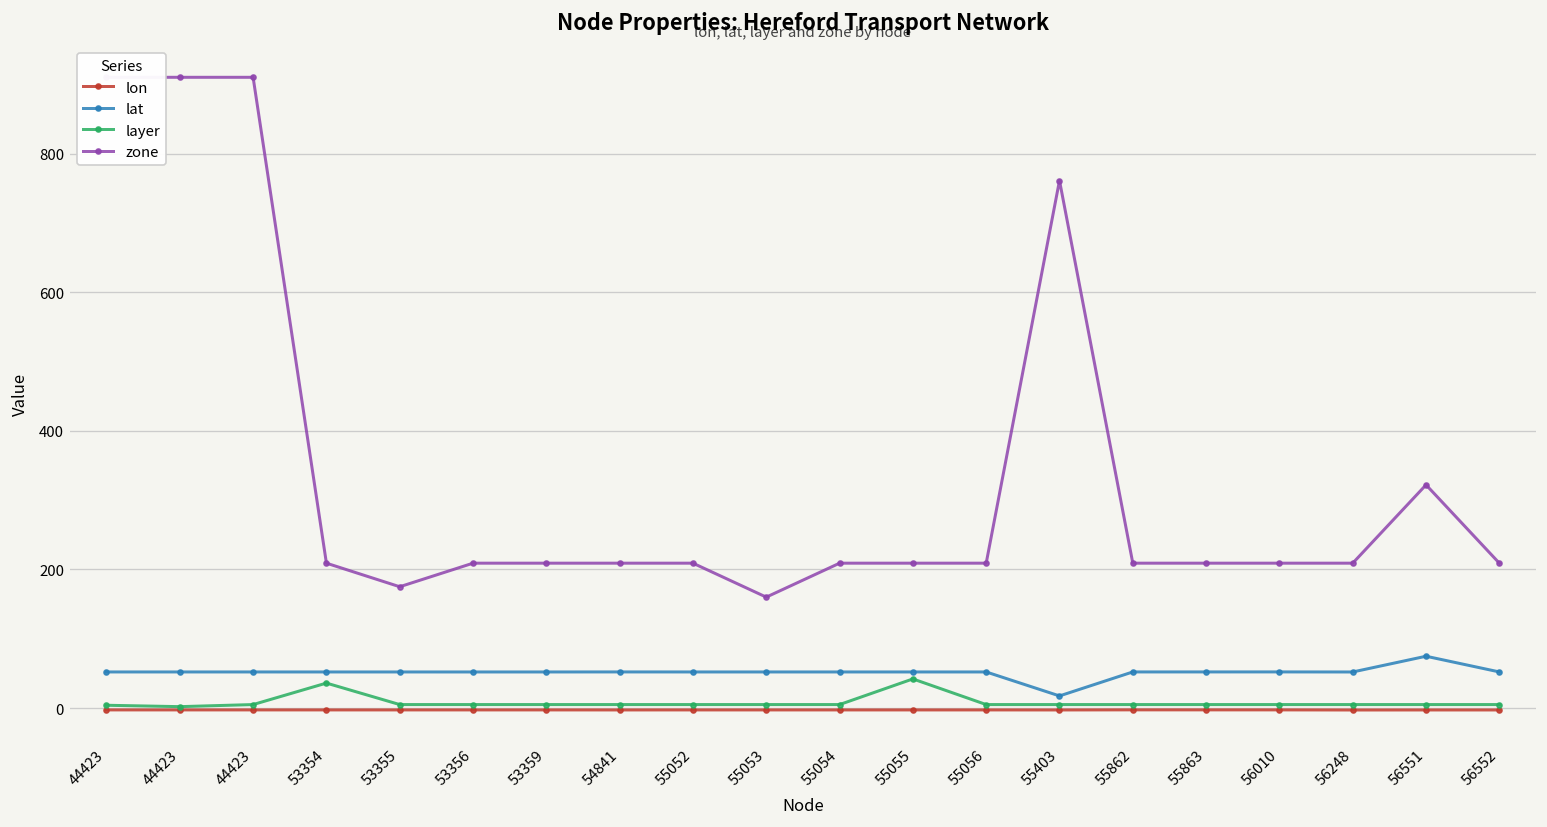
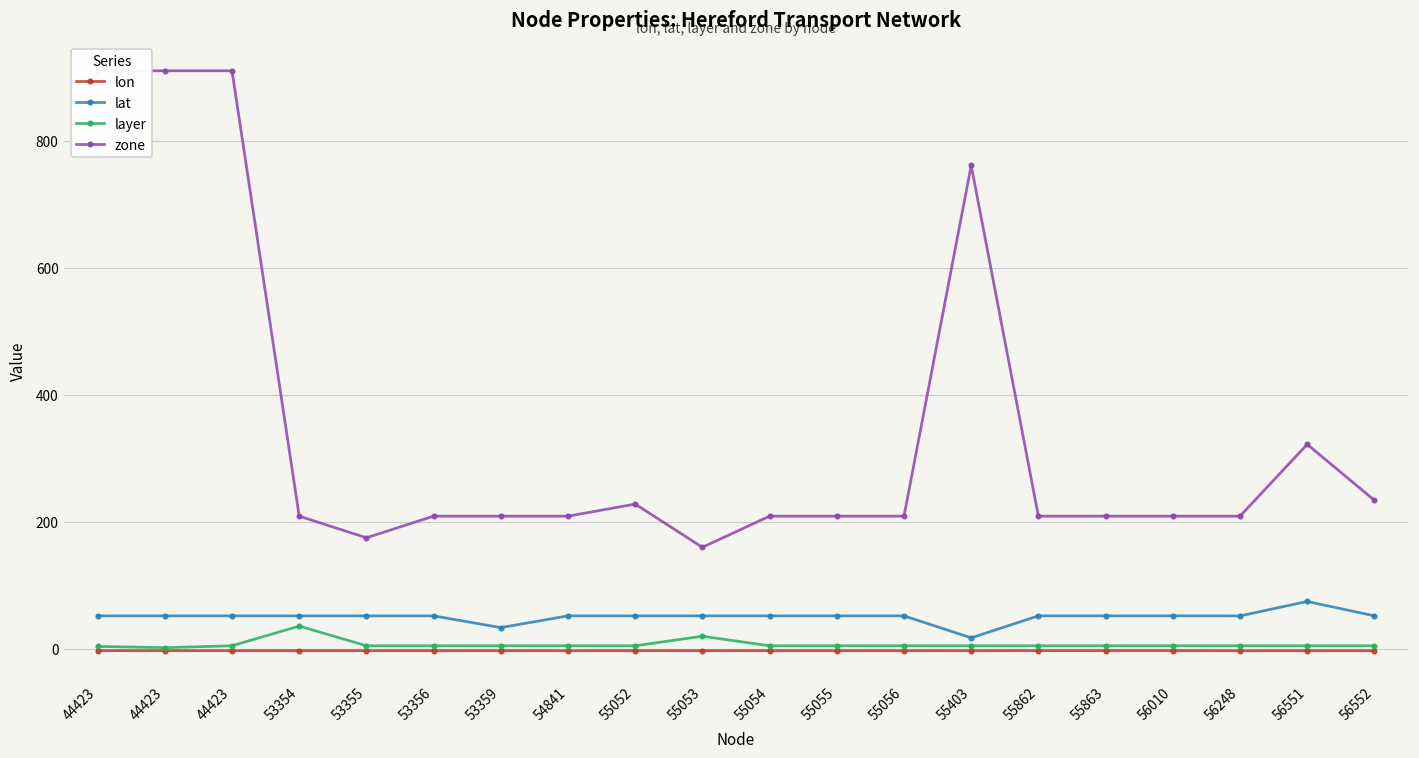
lat, 53359: 50 -> 30
zone, 55052: 210 -> 230
layer, 55053: 10 -> 20
layer, 55055: 40 -> 10
zone, 56552: 210 -> 230
